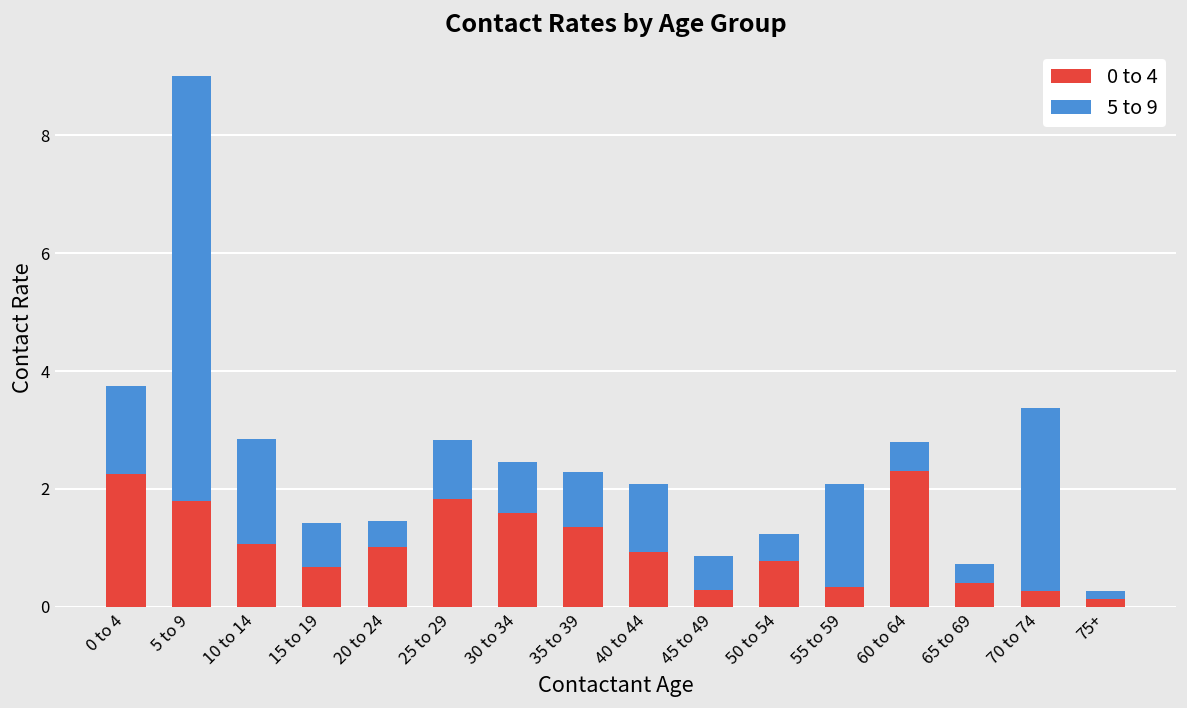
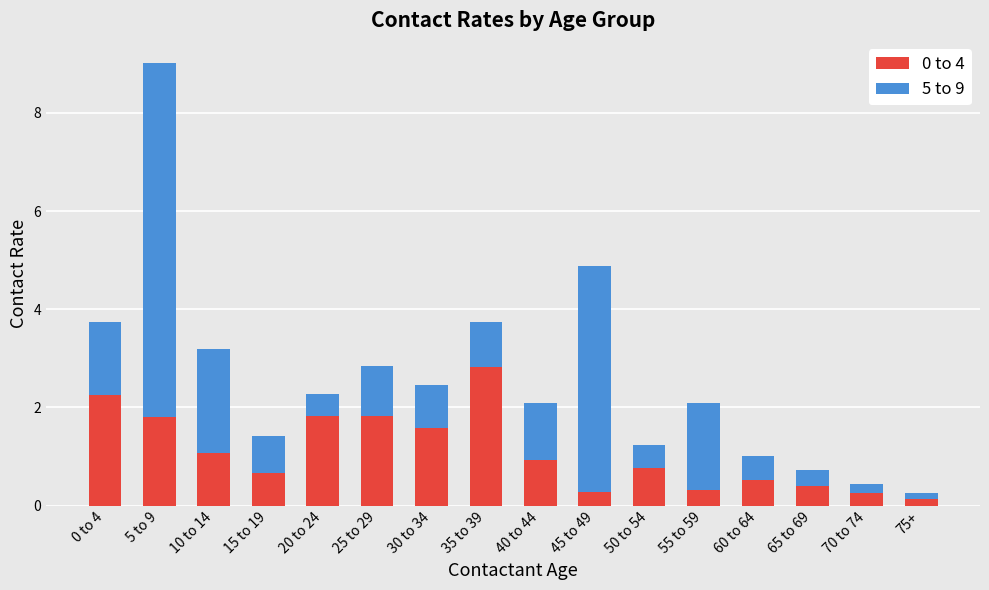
5 to 9, 10 to 14: 1.8 -> 2.1
0 to 4, 20 to 24: 1.0 -> 1.8
0 to 4, 35 to 39: 1.4 -> 2.8
5 to 9, 45 to 49: 0.6 -> 4.6
0 to 4, 60 to 64: 2.3 -> 0.5
5 to 9, 70 to 74: 3.1 -> 0.2
